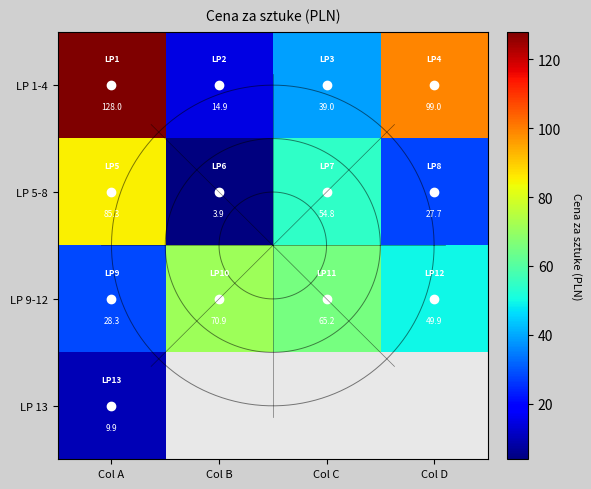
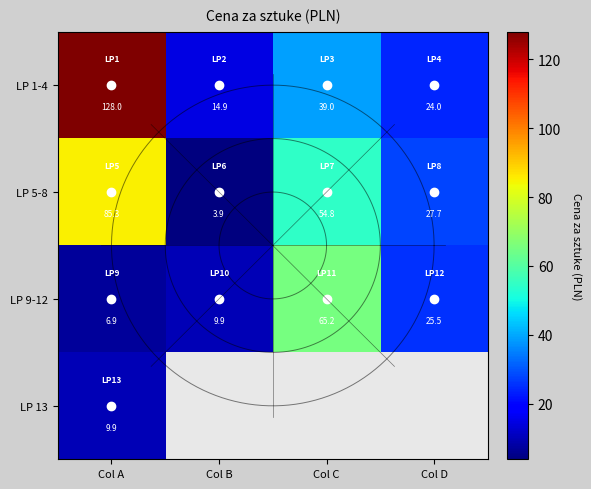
LP 1-4, Col D: 99.0 -> 24.0
LP 9-12, Col A: 28.3 -> 6.9
LP 9-12, Col B: 70.9 -> 9.9
LP 9-12, Col D: 49.9 -> 25.5
